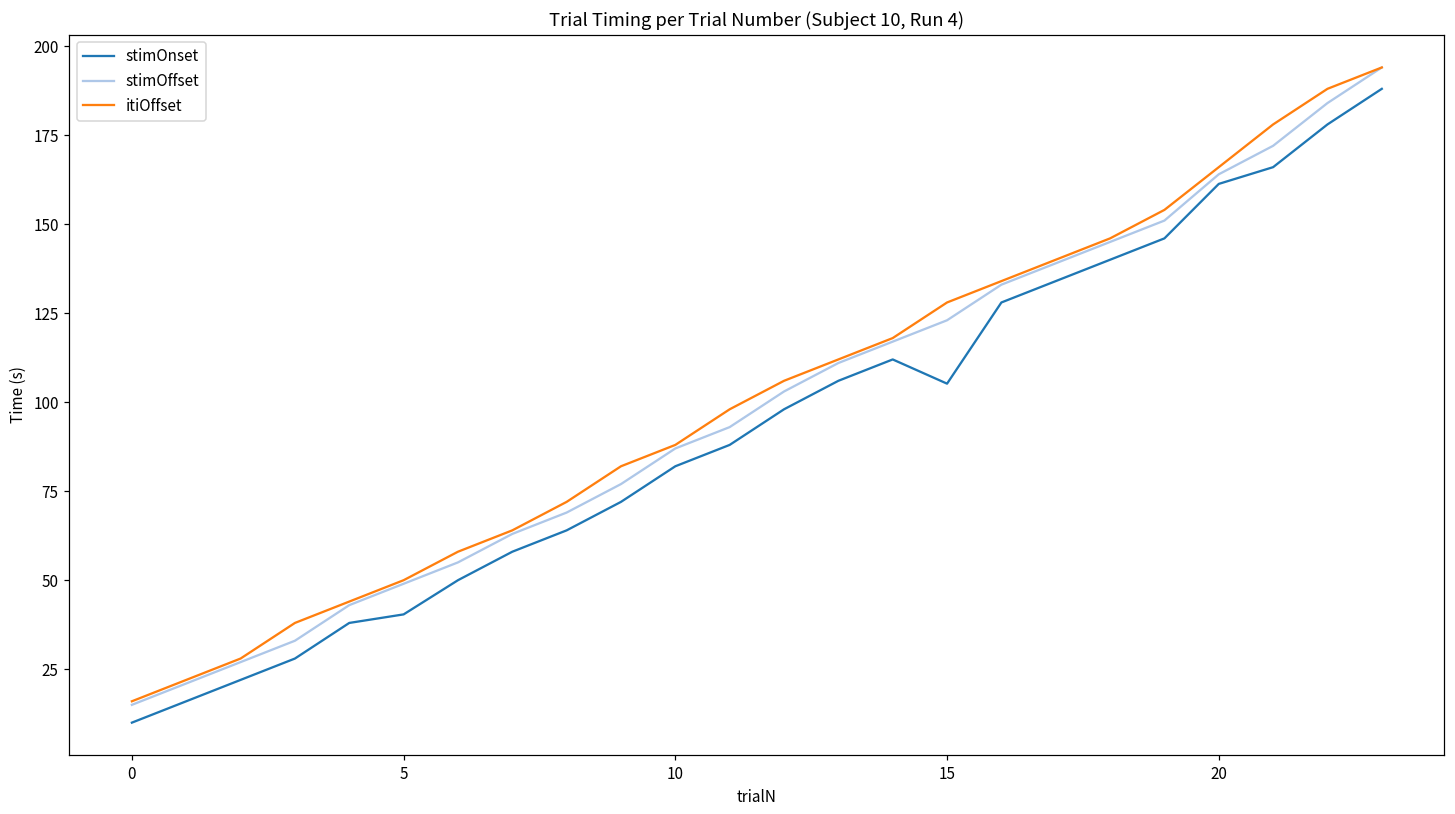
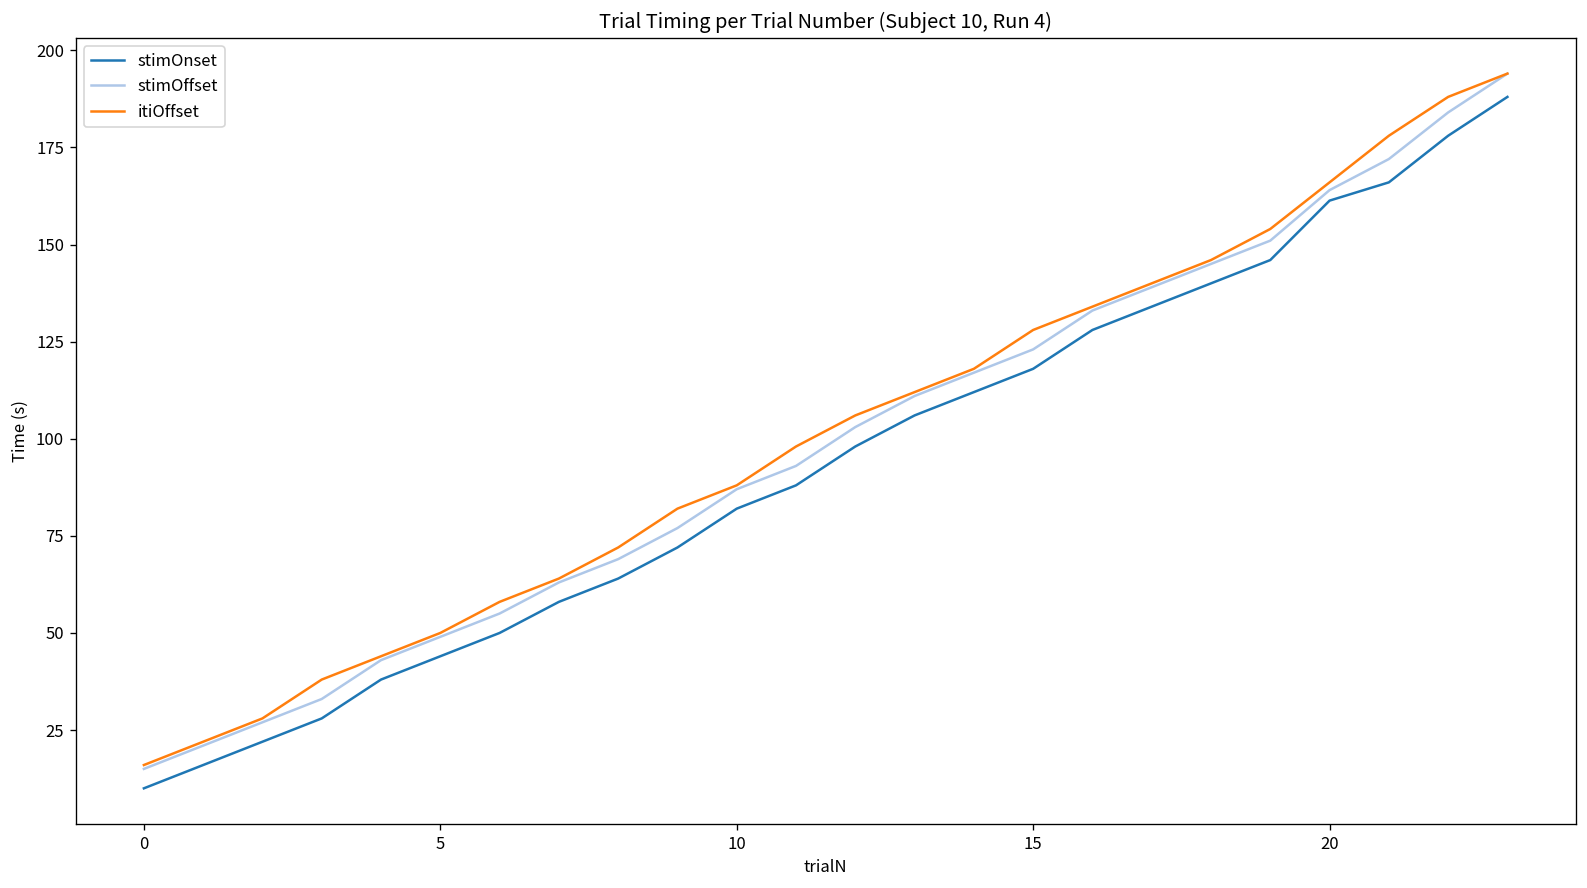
stimOnset, 5: 40 -> 44
stimOnset, 15: 105 -> 118
